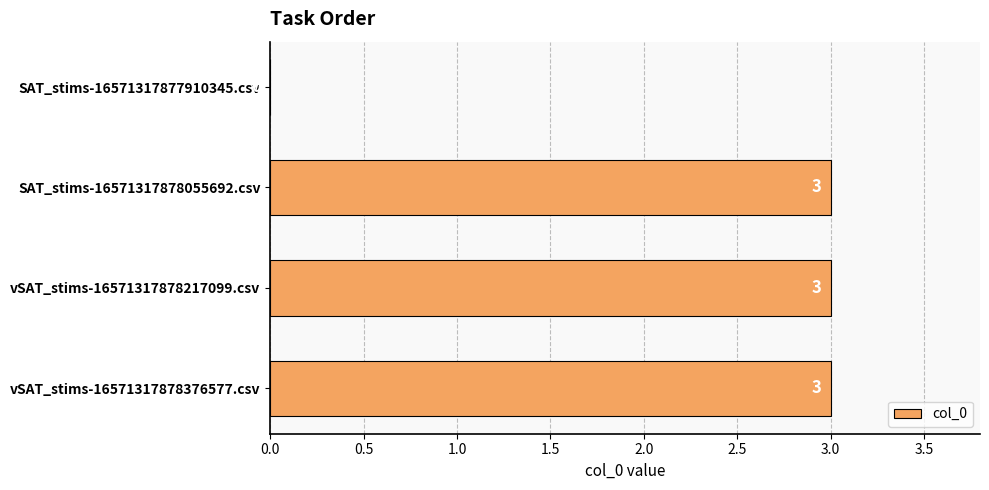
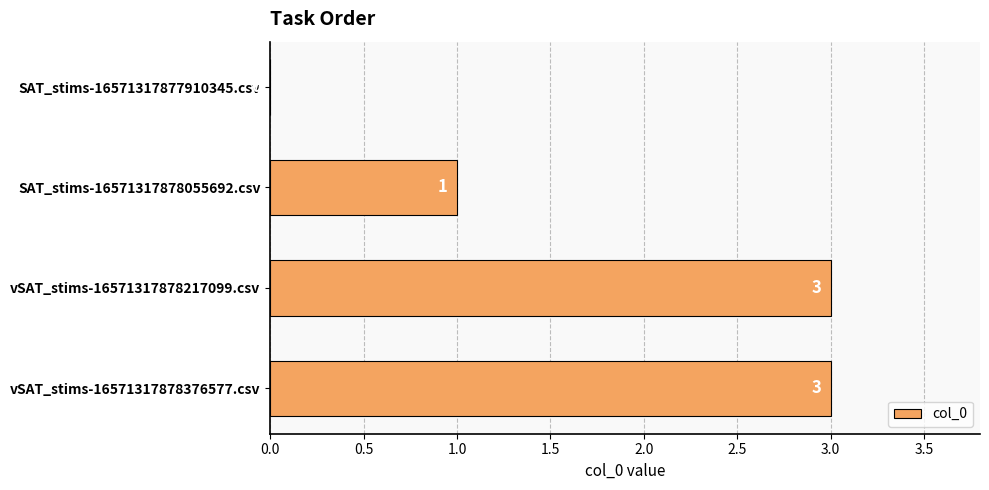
SAT_stims-16571317878055692.csv: 3 -> 1
